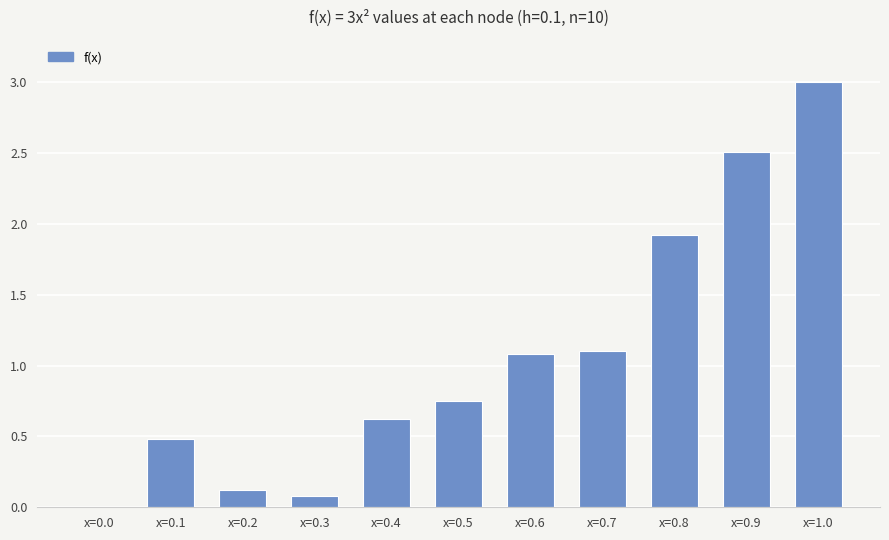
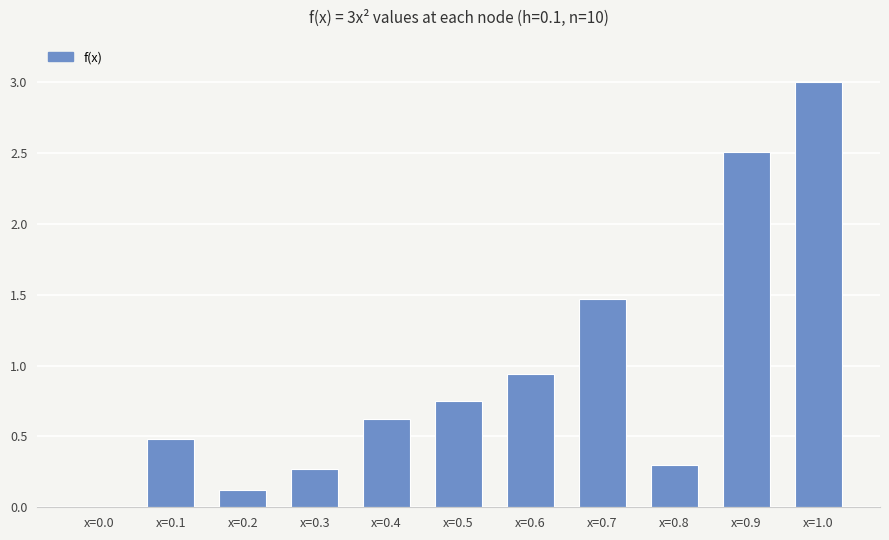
x=0.3: 0.08 -> 0.27
x=0.6: 1.08 -> 0.94
x=0.7: 1.11 -> 1.47
x=0.8: 1.92 -> 0.30
